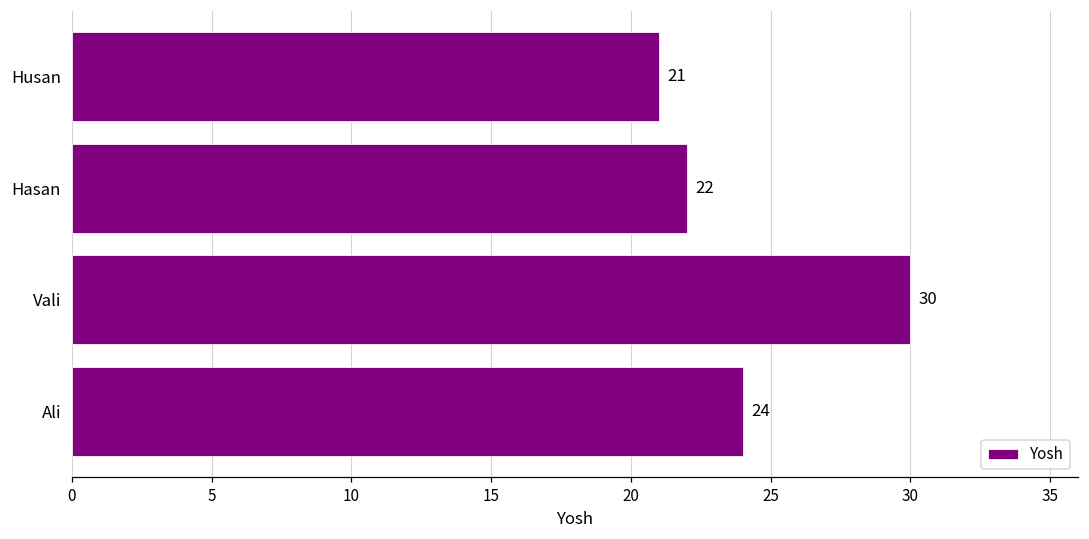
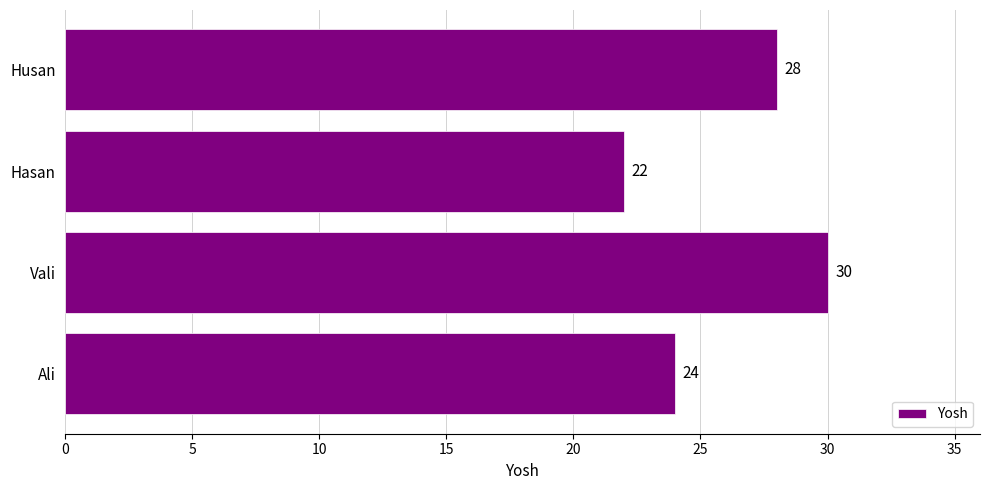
Husan: 21 -> 28
